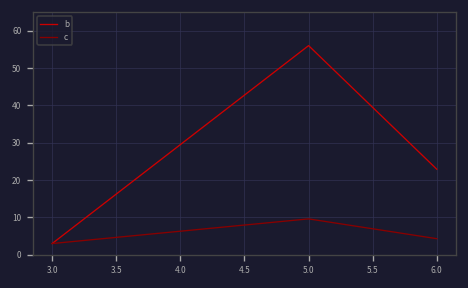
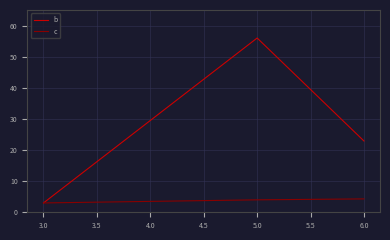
c, 5.0: 10 -> 4
